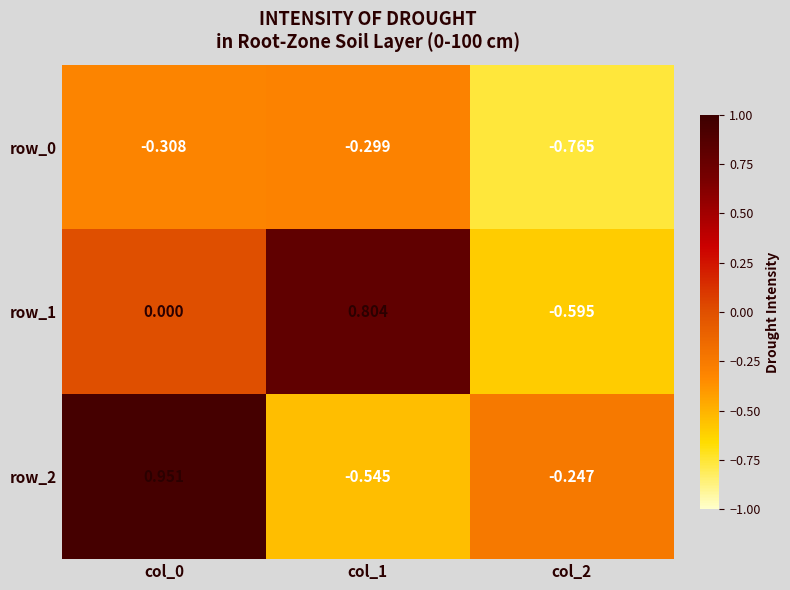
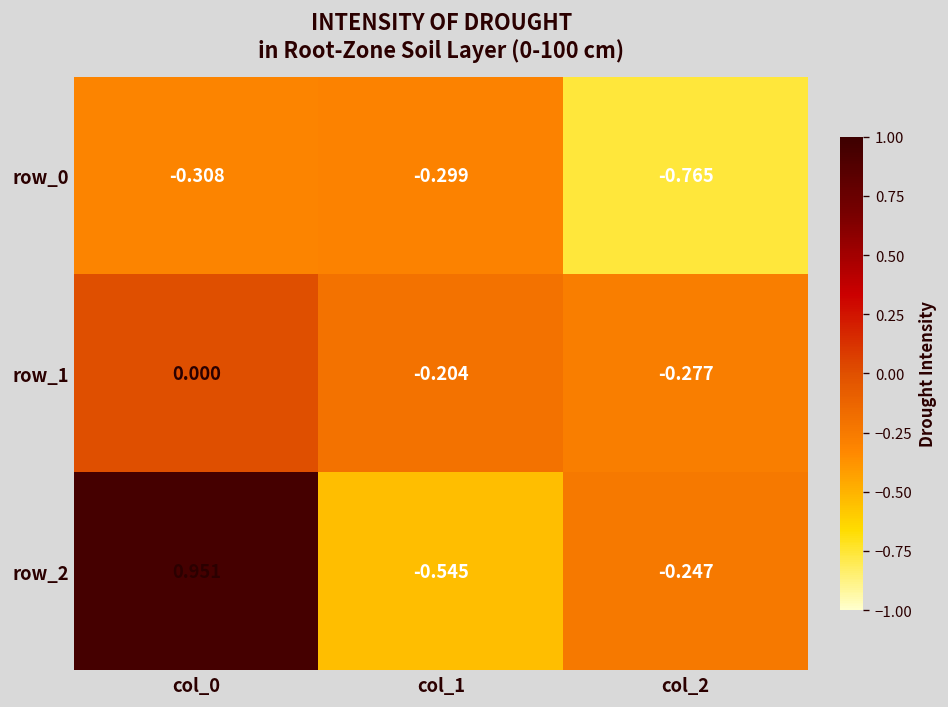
row_1, col_1: 0.804 -> -0.204
row_1, col_2: -0.595 -> -0.277
